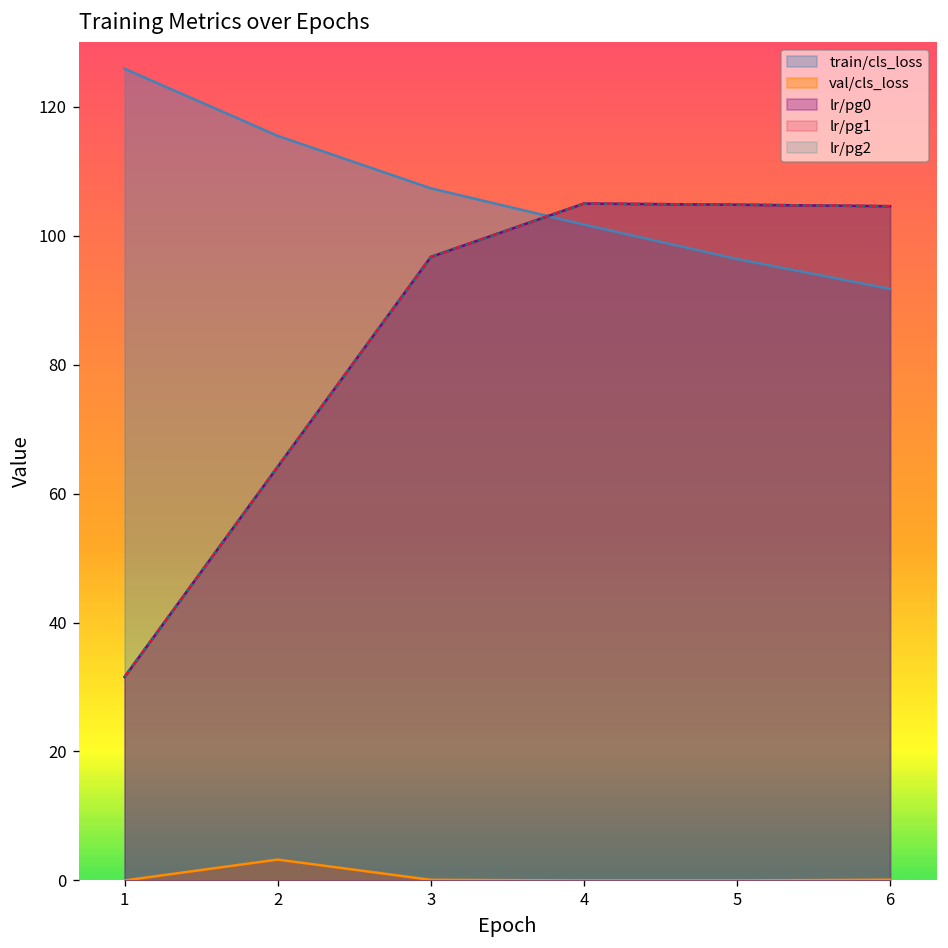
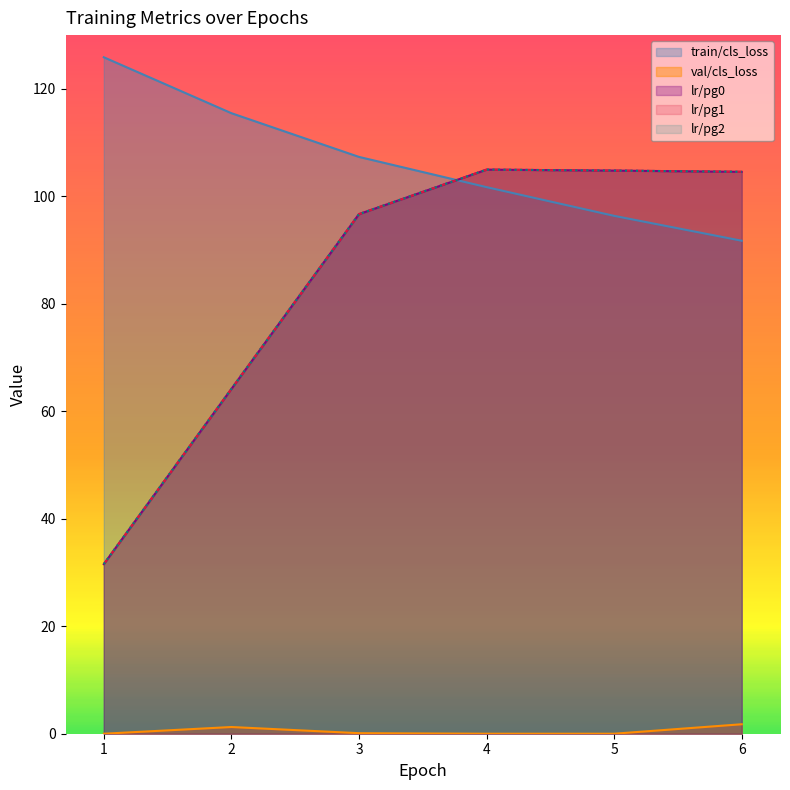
val/cls_loss, 2: 3 -> 1
val/cls_loss, 6: 0 -> 2
